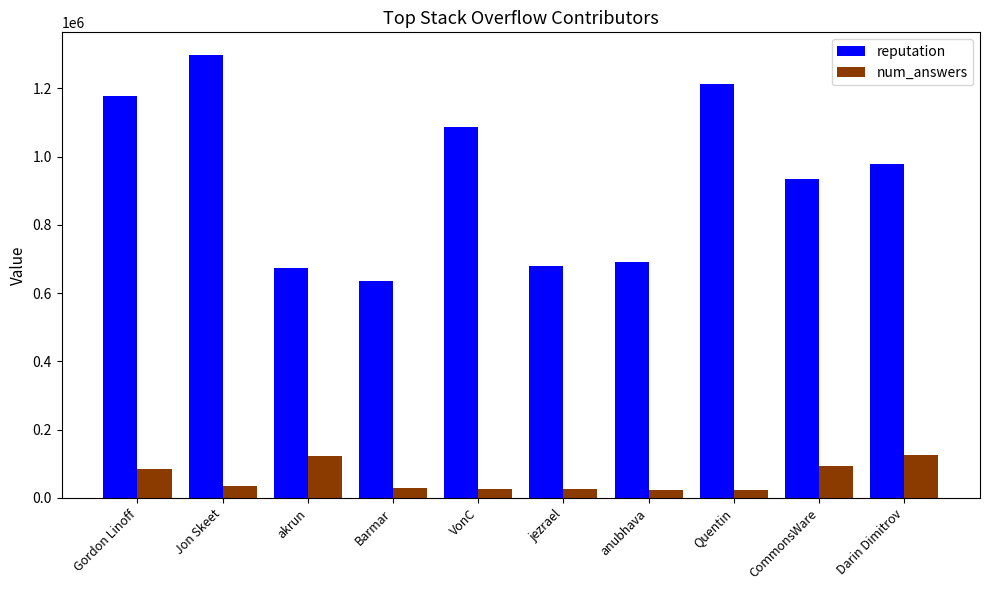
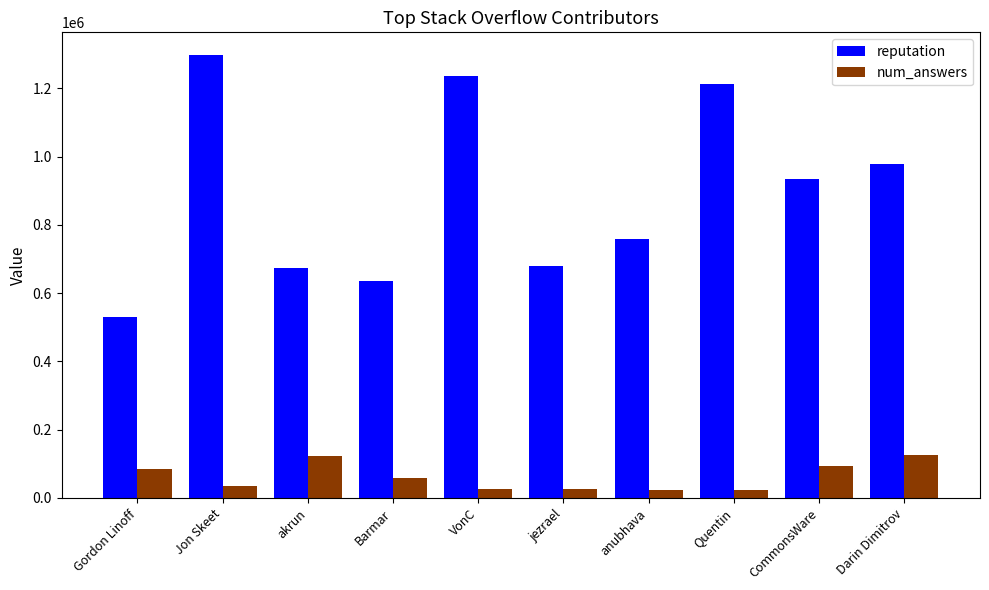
reputation, Gordon Linoff: 1180000 -> 530000
num_answers, Barmar: 30000 -> 60000
reputation, VonC: 1090000 -> 1240000
reputation, anubhava: 690000 -> 760000
